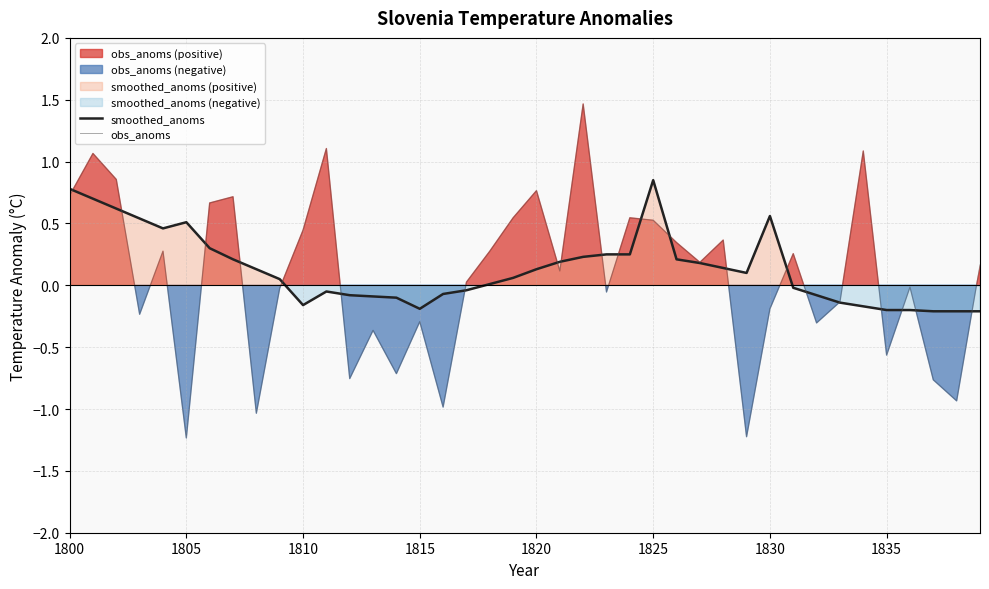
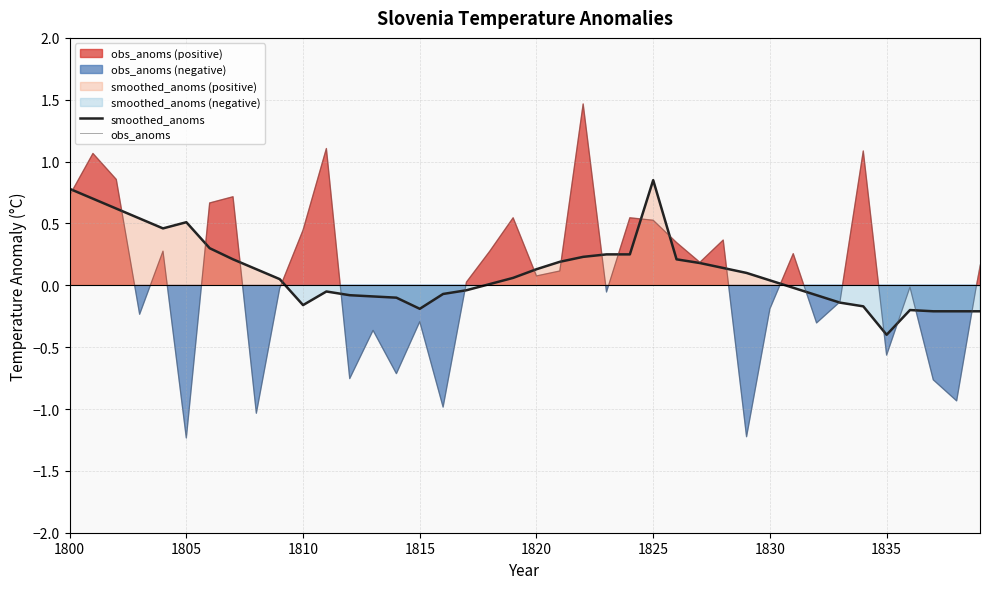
obs_anoms, 1820: 0.77 -> 0.08
smoothed_anoms, 1830: 0.56 -> 0.04
smoothed_anoms, 1835: -0.2 -> -0.4
